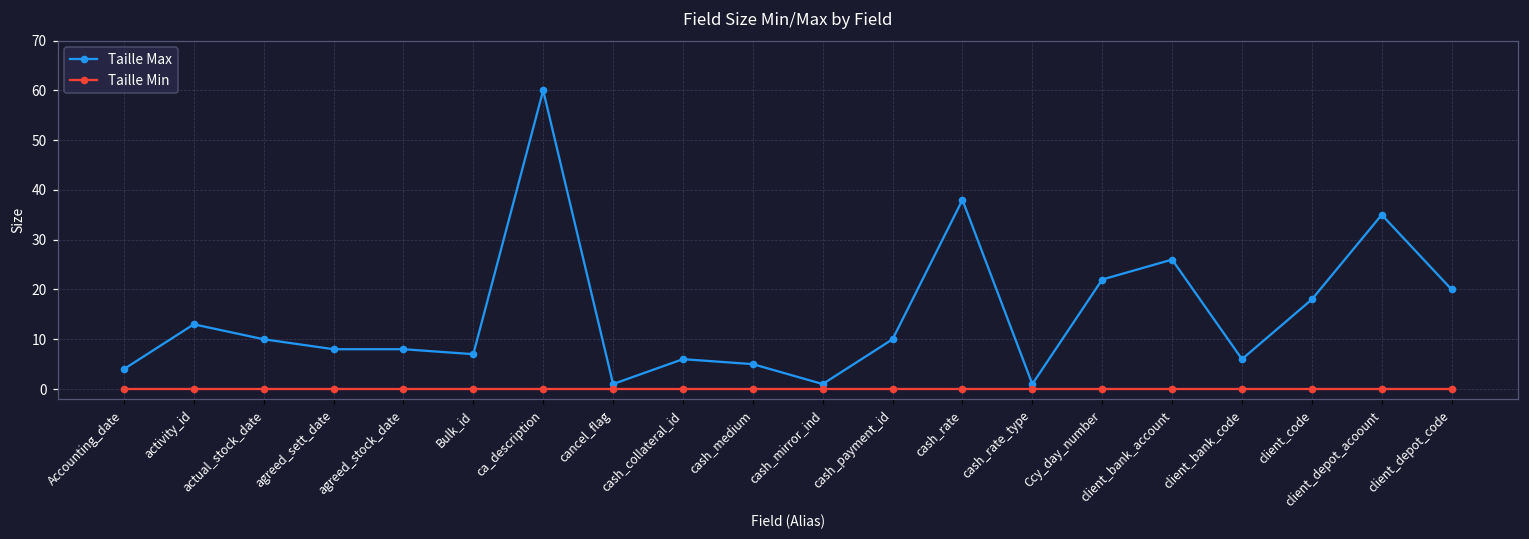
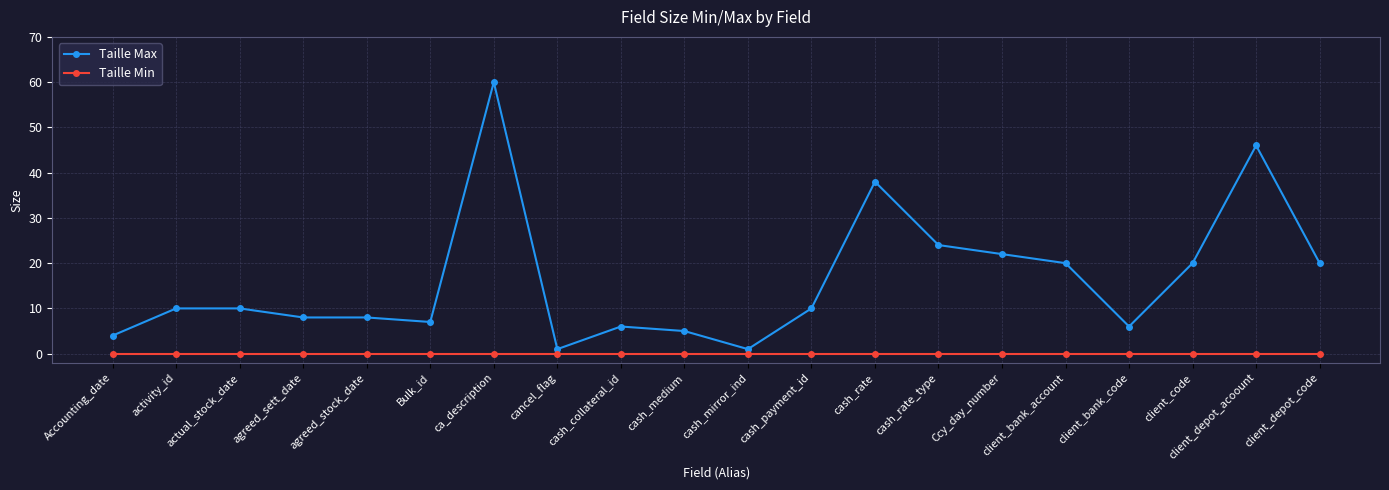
Taille Max, activity_id: 13 -> 10
Taille Max, cash_rate_type: 1 -> 24
Taille Max, client_bank_account: 26 -> 20
Taille Max, client_code: 18 -> 20
Taille Max, client_depot_acoount: 35 -> 46
